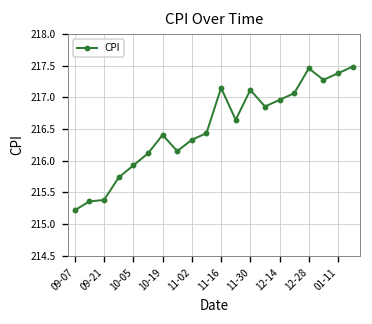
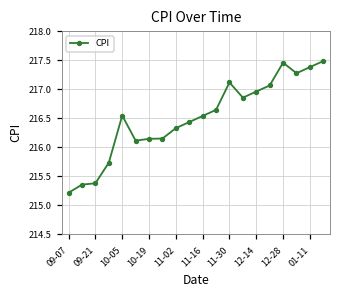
10-05: 215.9 -> 216.5
10-19: 216.4 -> 216.1
11-16: 217.1 -> 216.5
